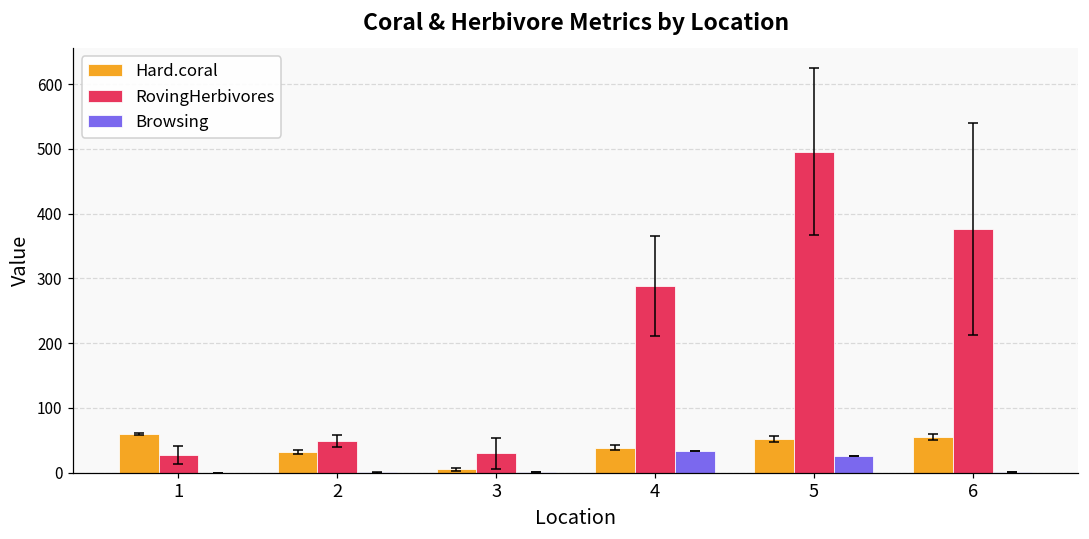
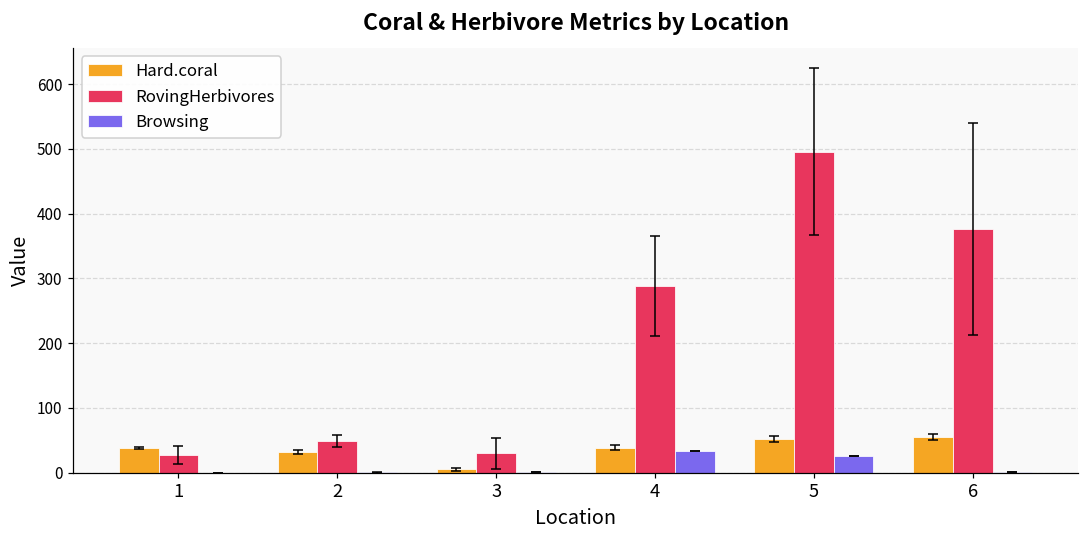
Hard.coral, 1: 60 -> 40
